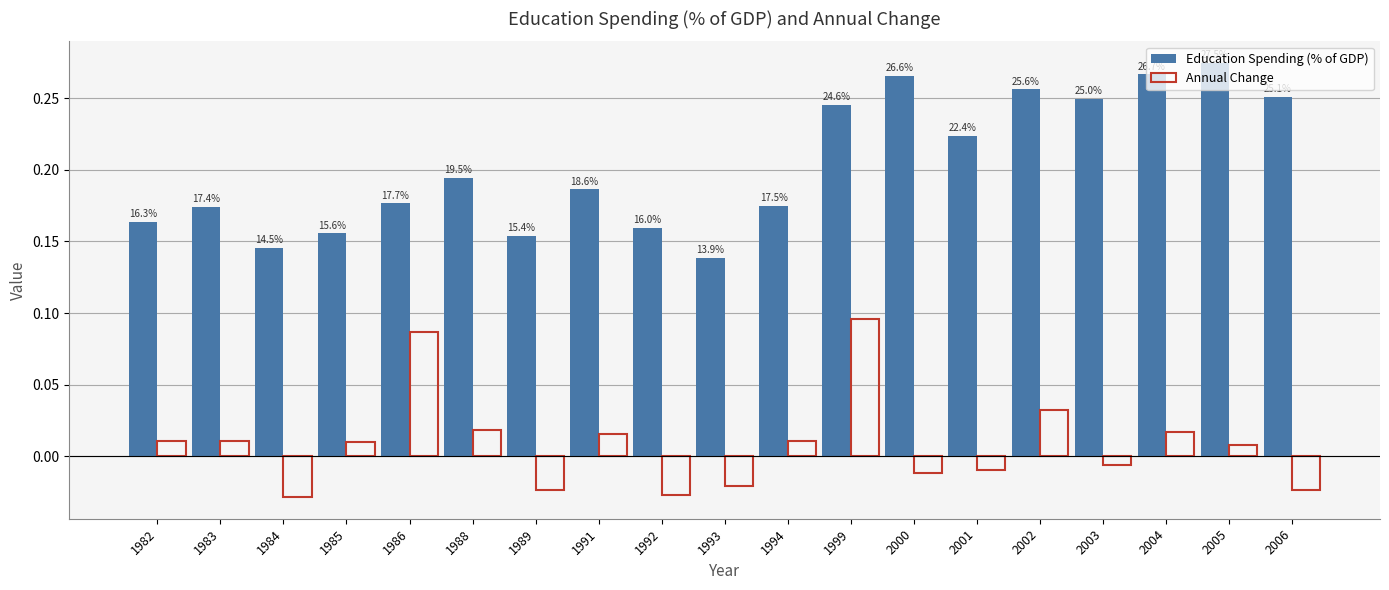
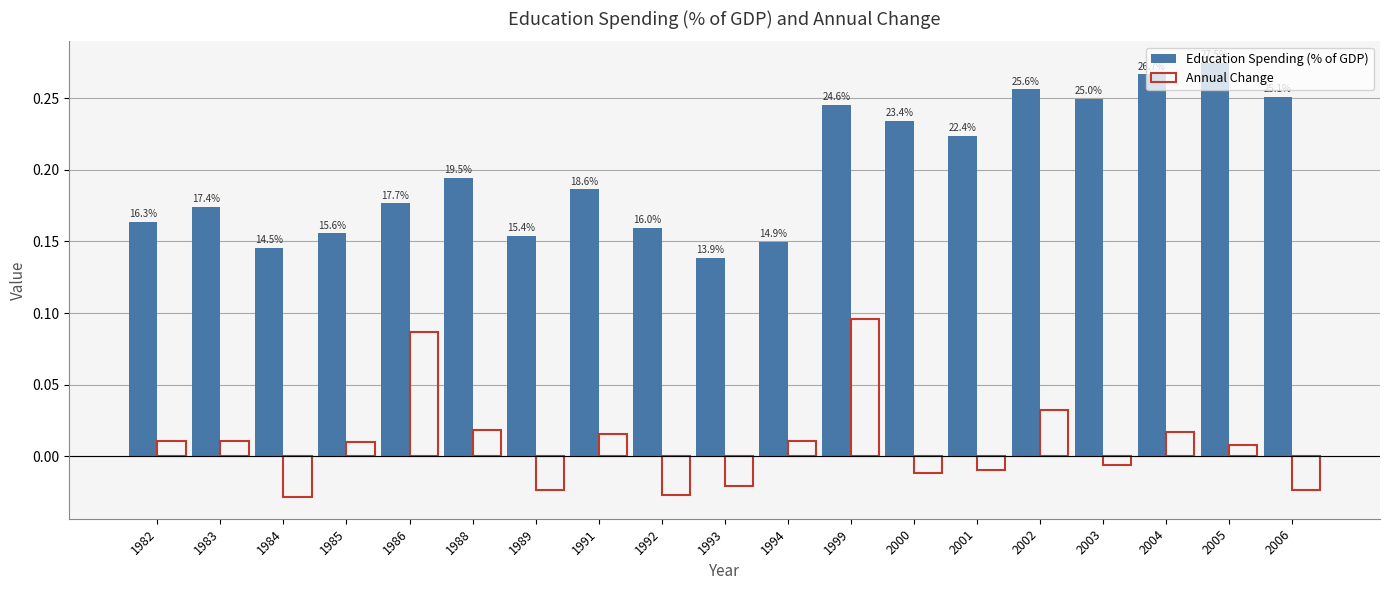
Education Spending (% of GDP), 1994: 17.5% -> 14.9%
Education Spending (% of GDP), 2000: 26.6% -> 23.4%
